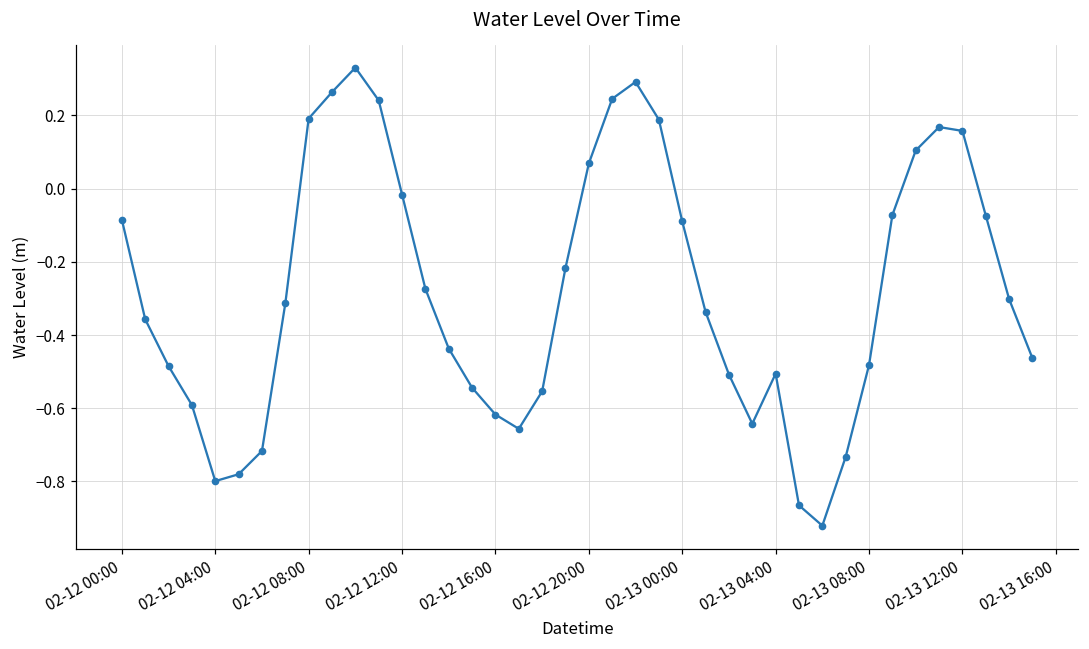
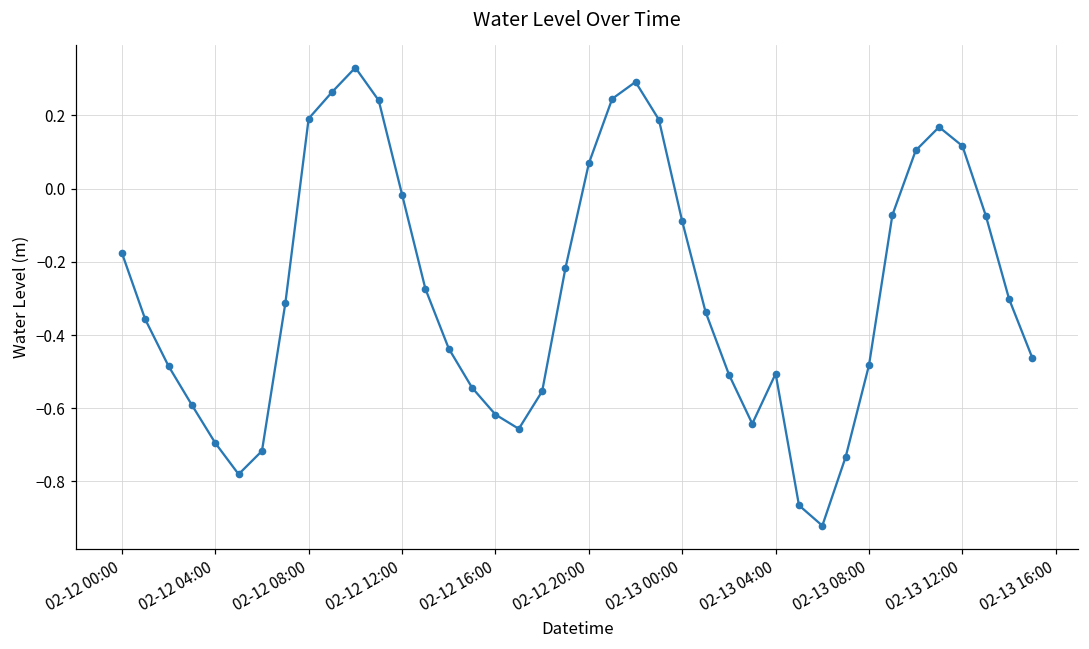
02-12 00:00: -0.08 -> -0.18
02-12 04:00: -0.80 -> -0.69
02-13 12:00: 0.16 -> 0.12
